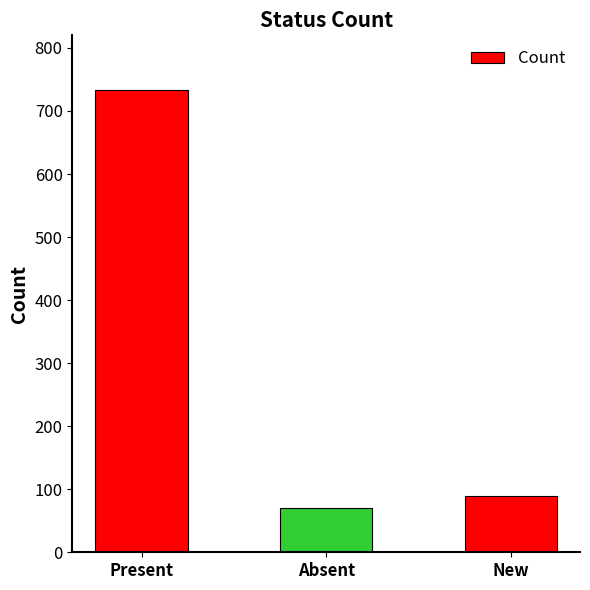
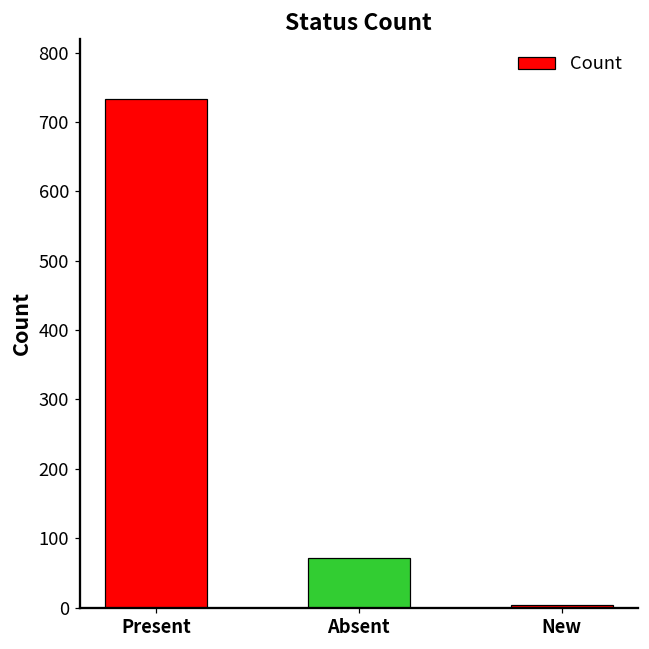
New: 90 -> 0
